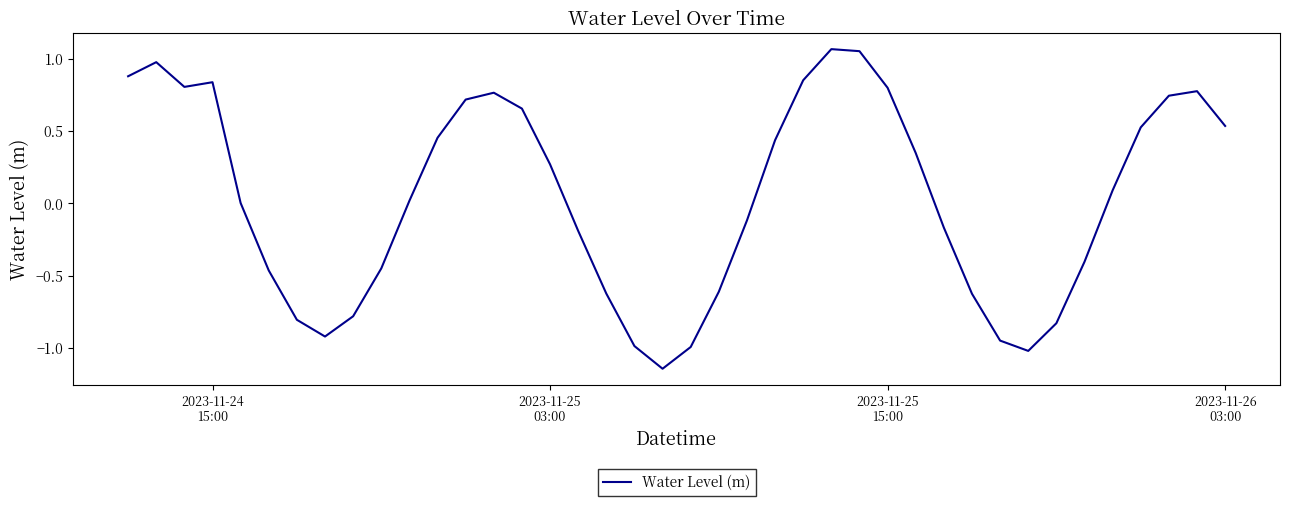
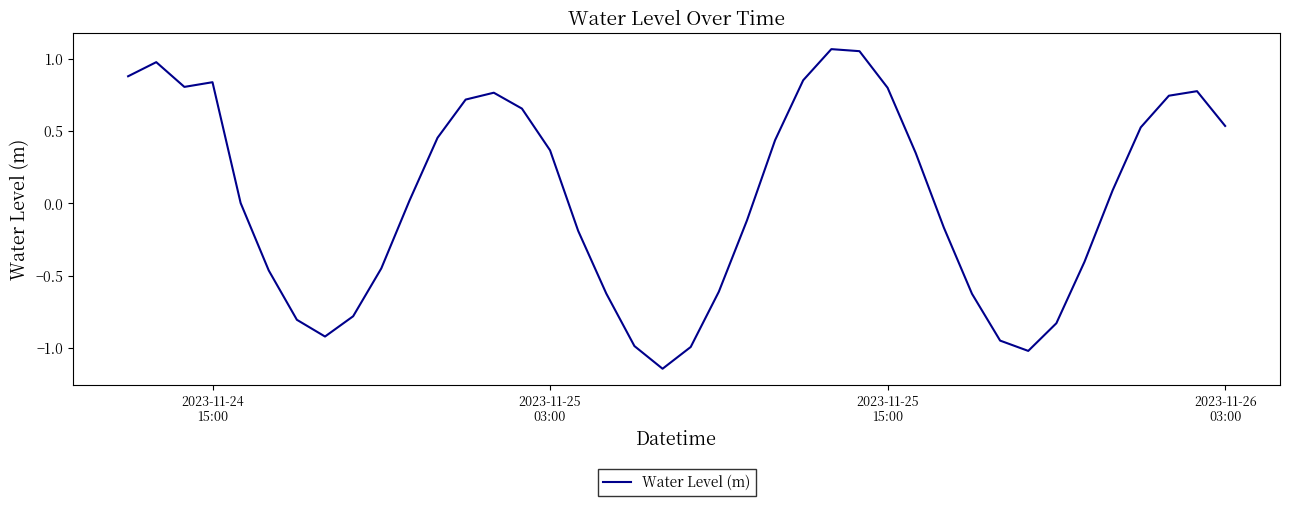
2023-11-25 03:00: 0.27 -> 0.37
